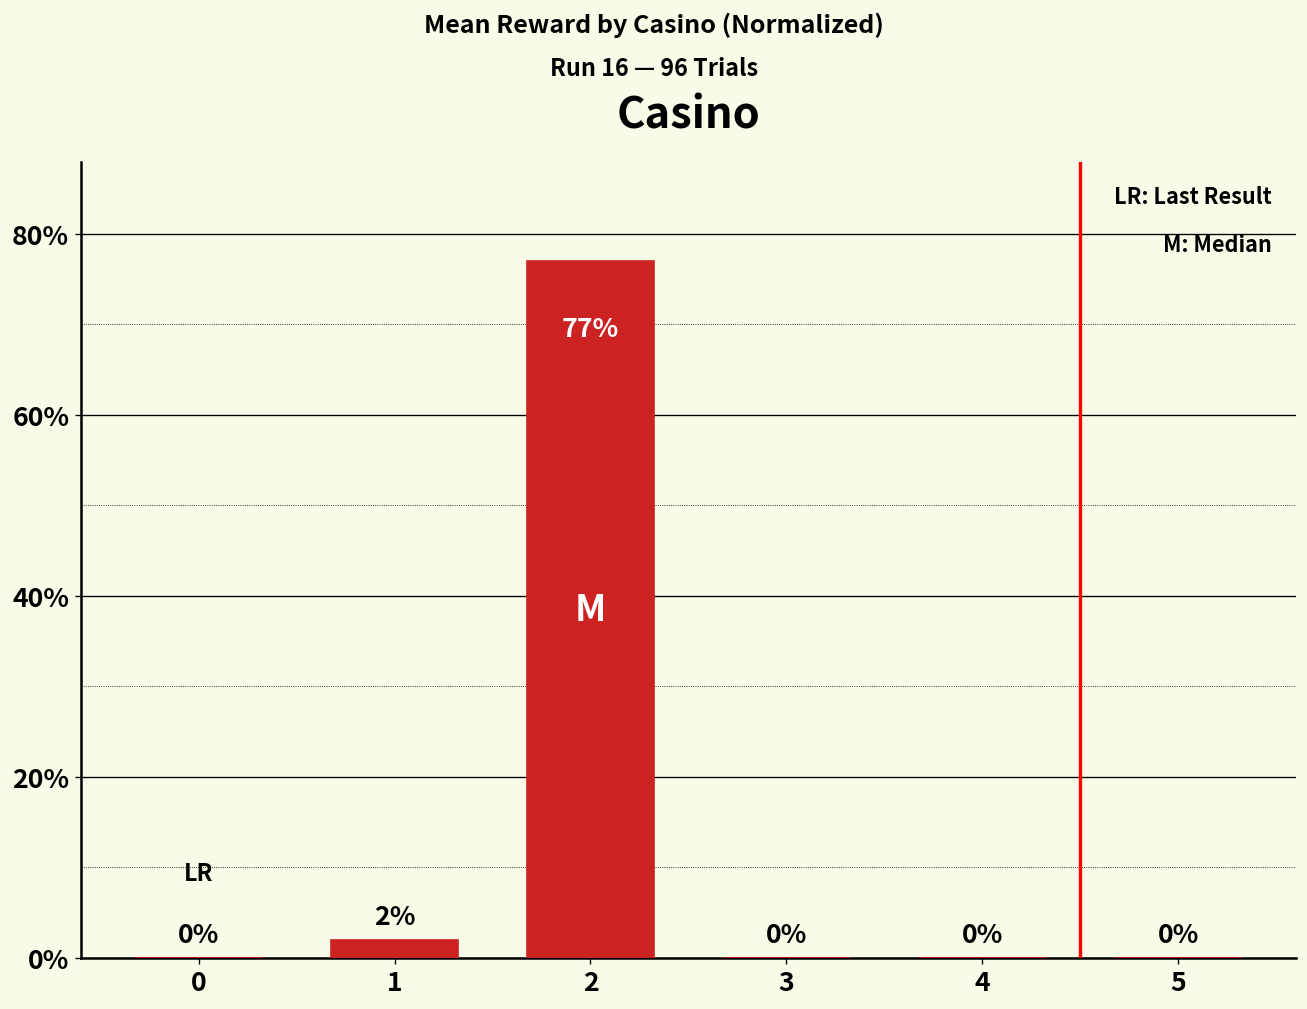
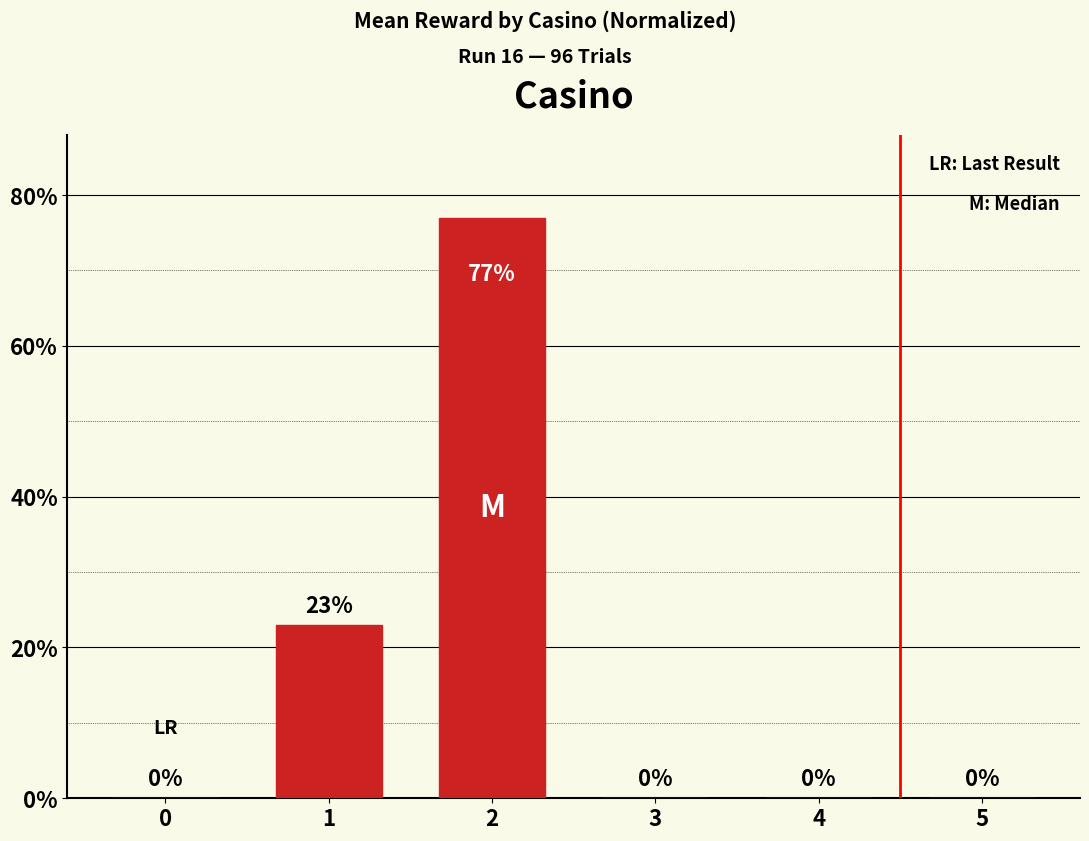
1: 2% -> 23%
